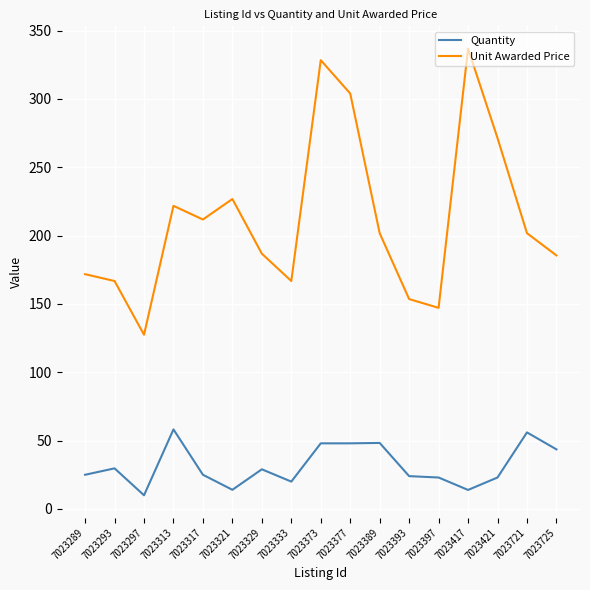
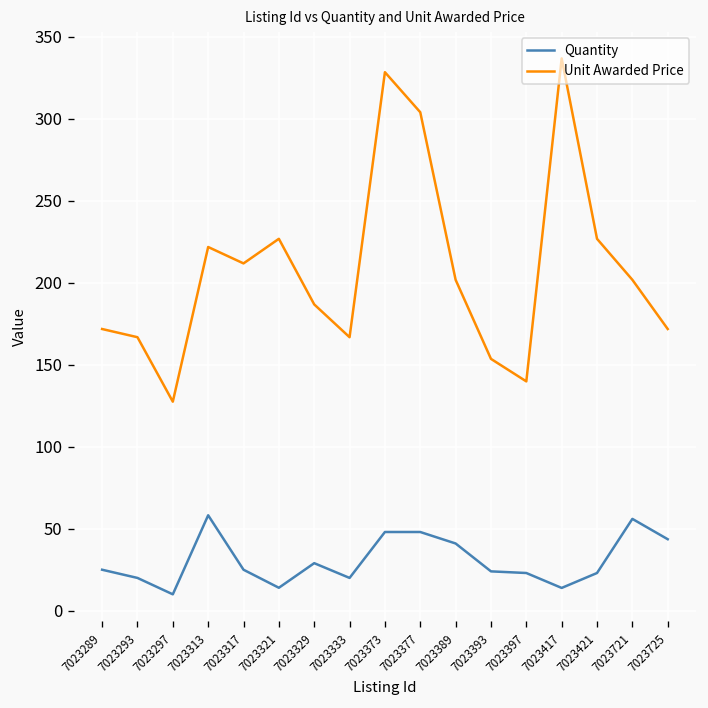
Quantity, 7023293: 30 -> 20
Quantity, 7023389: 48 -> 41
Unit Awarded Price, 7023397: 147 -> 140
Unit Awarded Price, 7023421: 271 -> 227
Unit Awarded Price, 7023725: 186 -> 172
